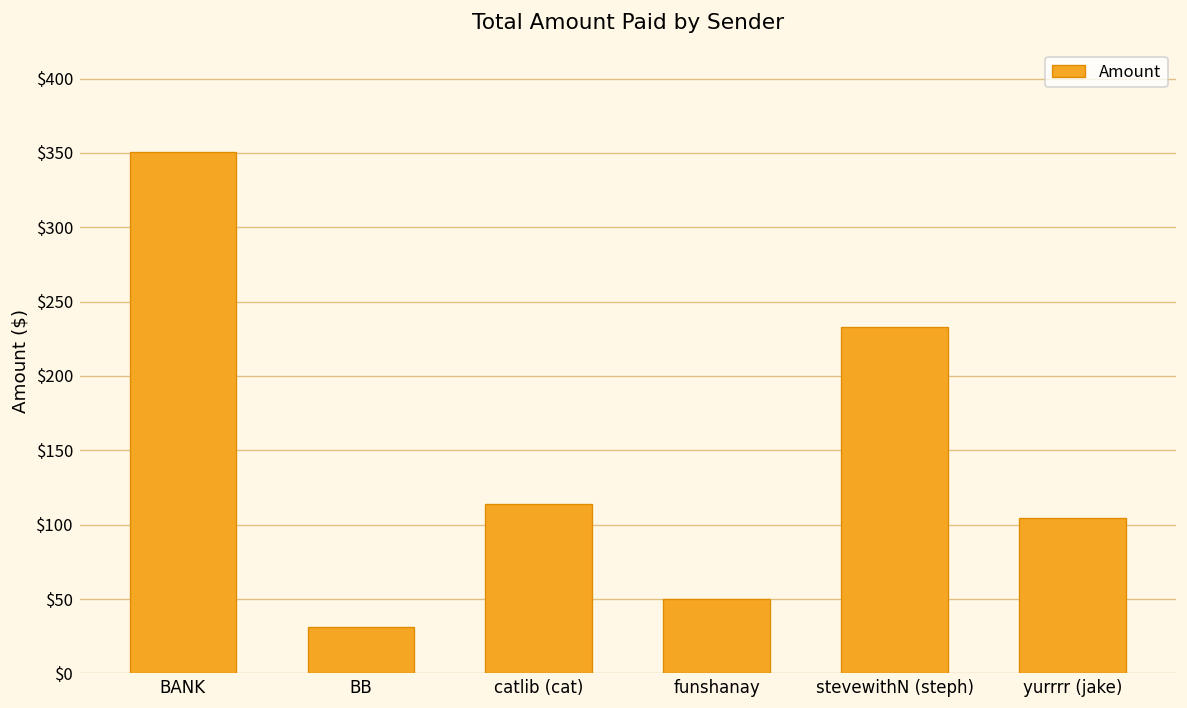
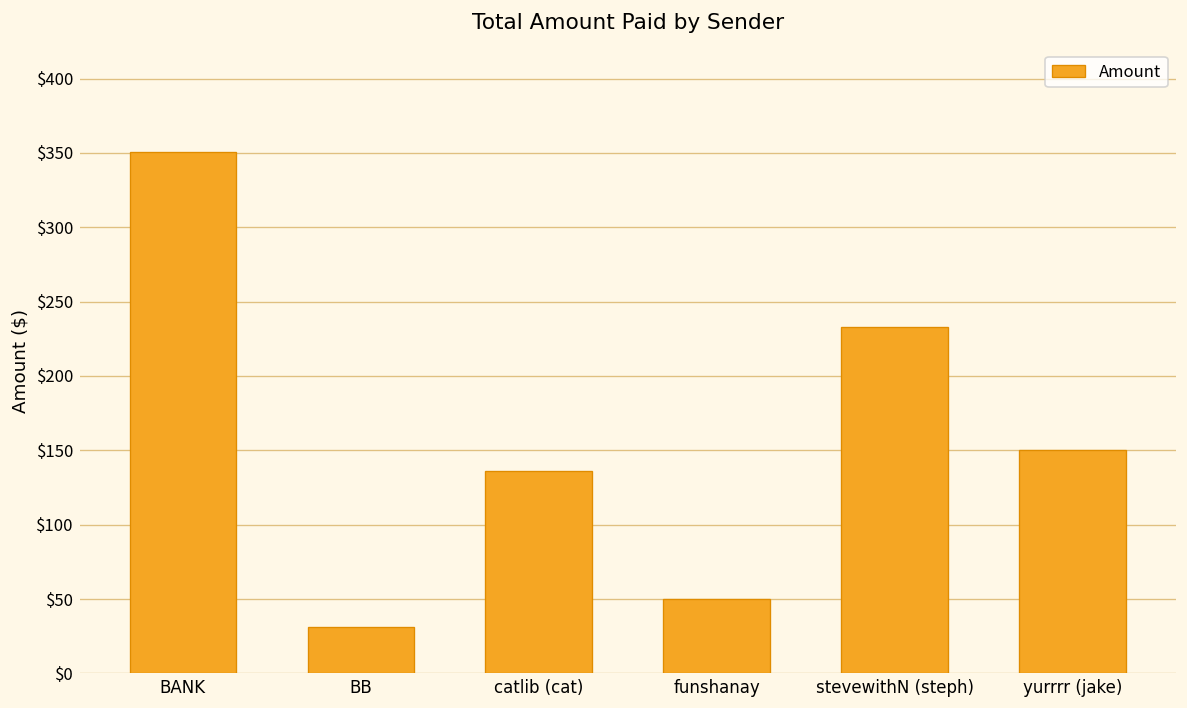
catlib (cat): $114 -> $136
yurrrr (jake): $105 -> $150
